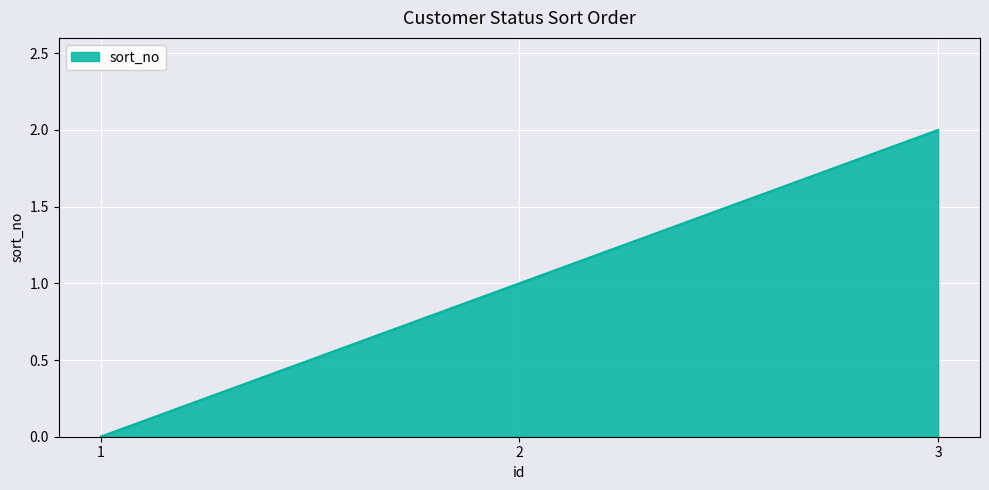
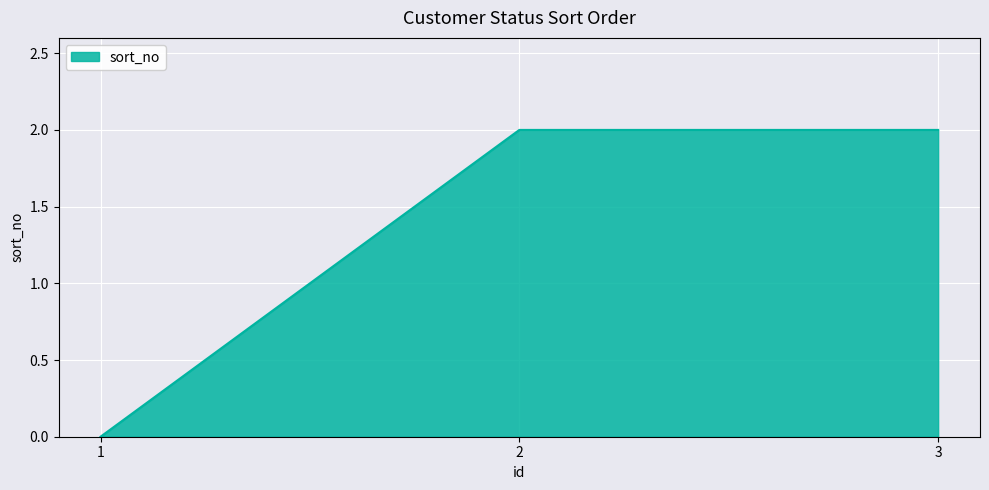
2: 1 -> 2
